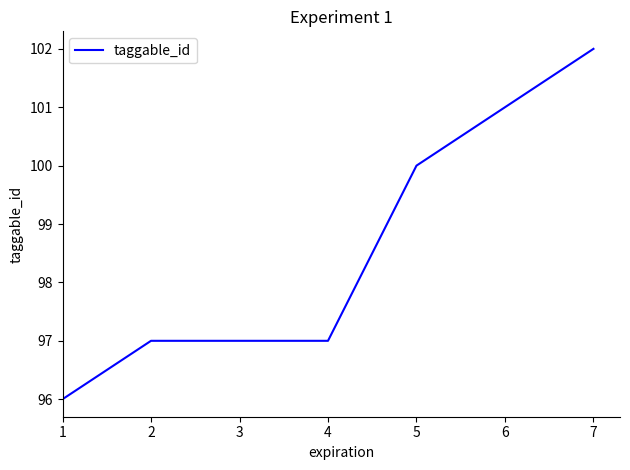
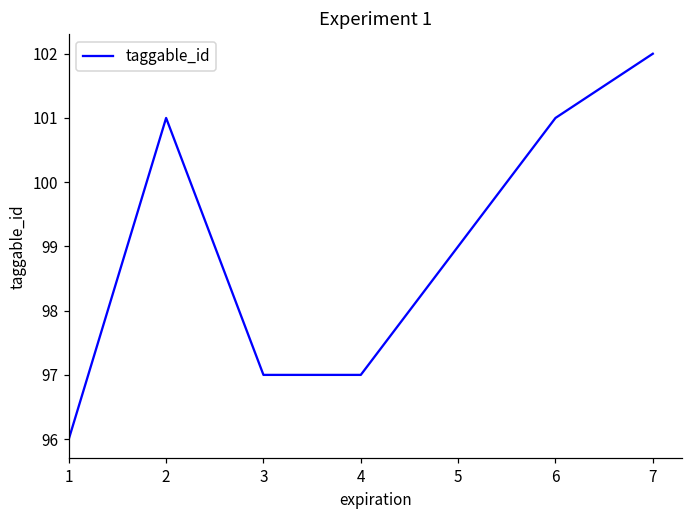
2: 97 -> 101
5: 100 -> 99
